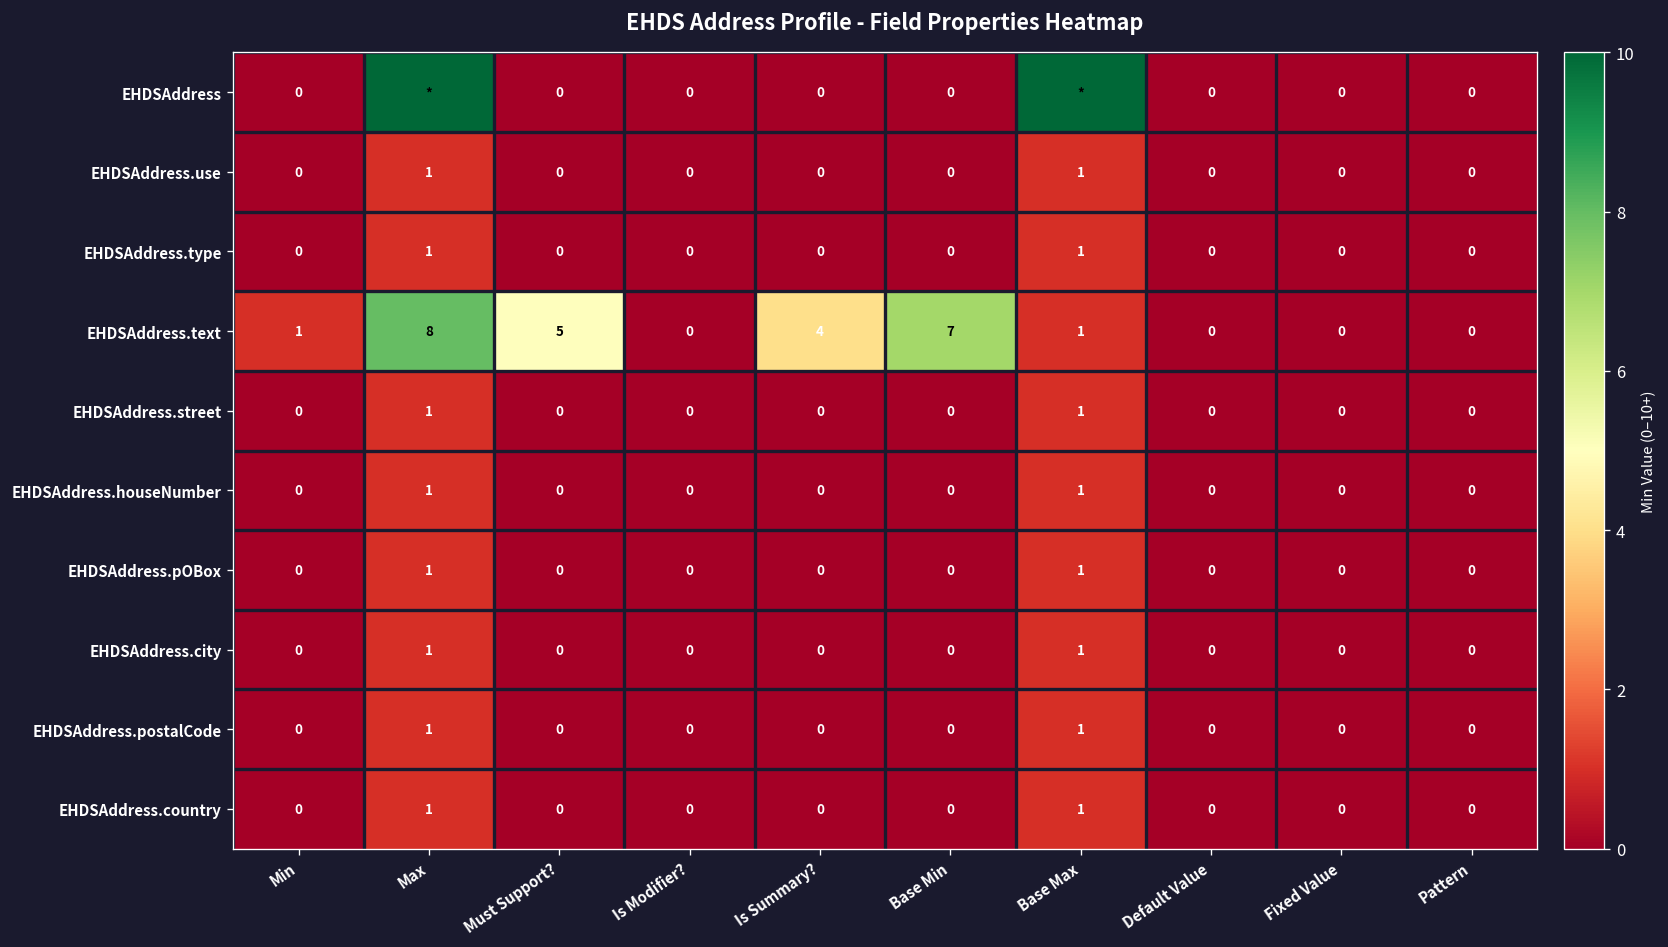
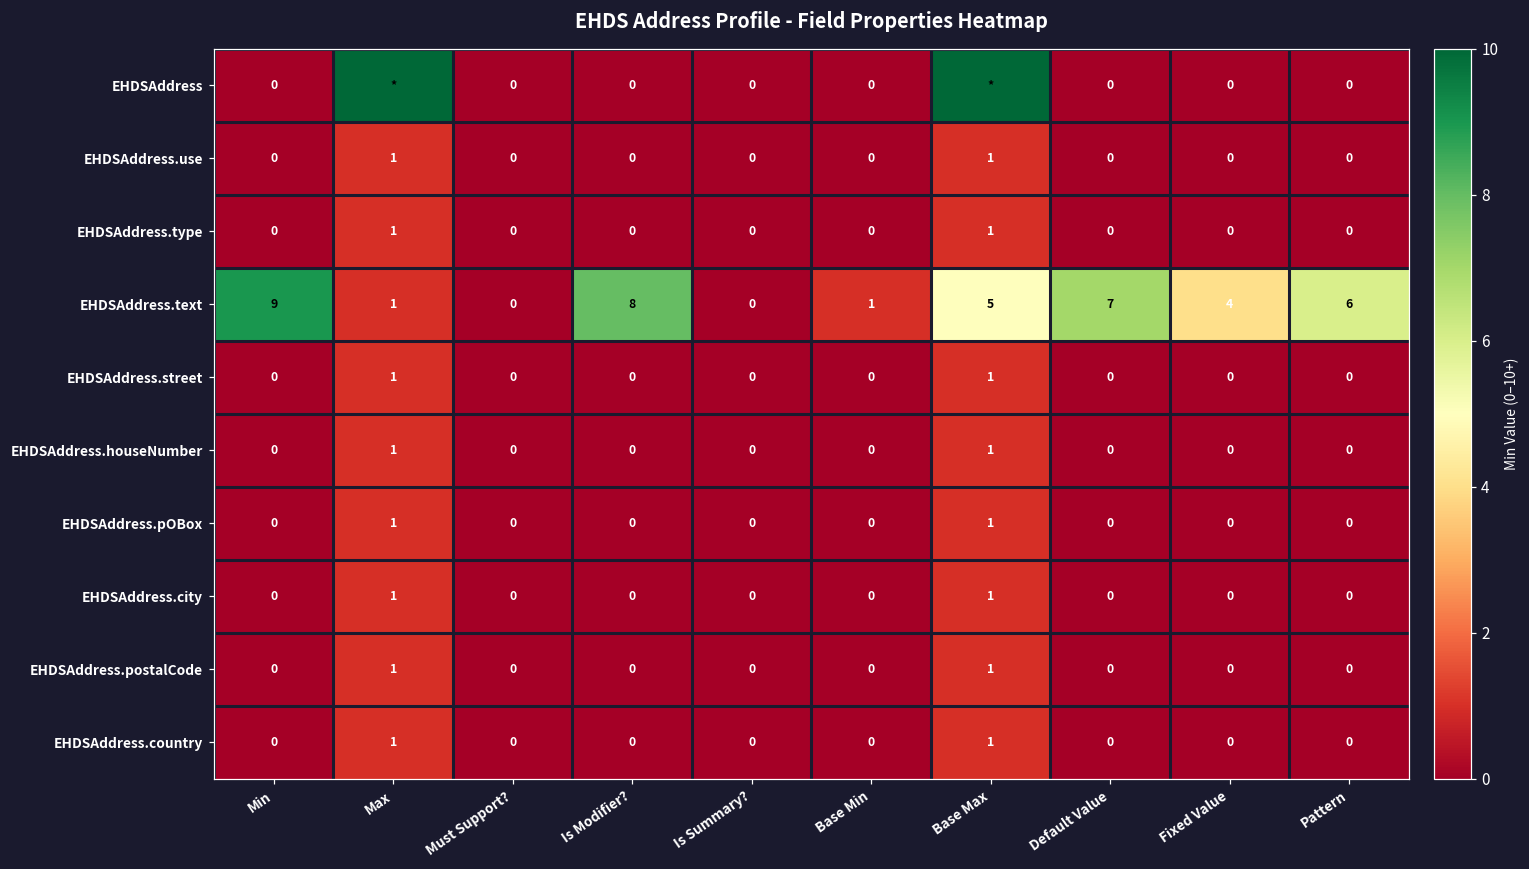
EHDSAddress.text, Min: 1 -> 9
EHDSAddress.text, Max: 8 -> 1
EHDSAddress.text, Must Support?: 5 -> 0
EHDSAddress.text, Is Modifier?: 0 -> 8
EHDSAddress.text, Is Summary?: 4 -> 0
EHDSAddress.text, Base Min: 7 -> 1
EHDSAddress.text, Base Max: 1 -> 5
EHDSAddress.text, Default Value: 0 -> 7
EHDSAddress.text, Fixed Value: 0 -> 4
EHDSAddress.text, Pattern: 0 -> 6
